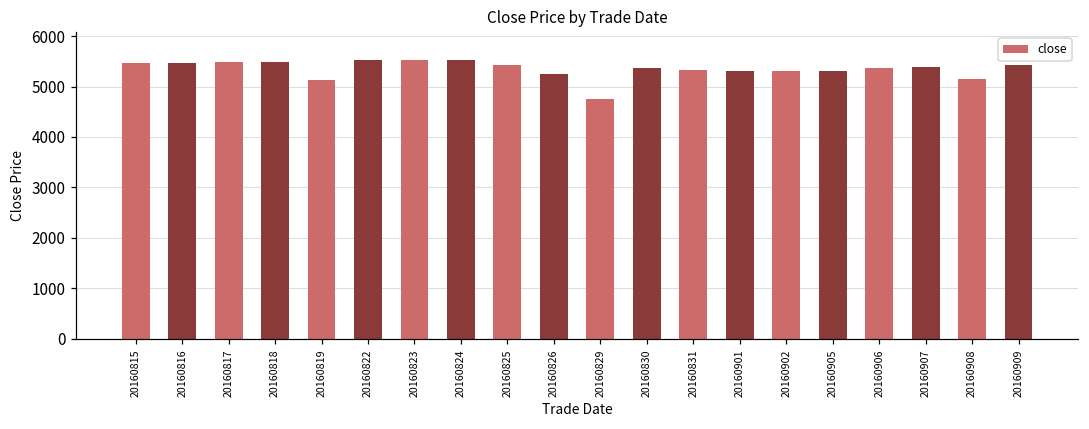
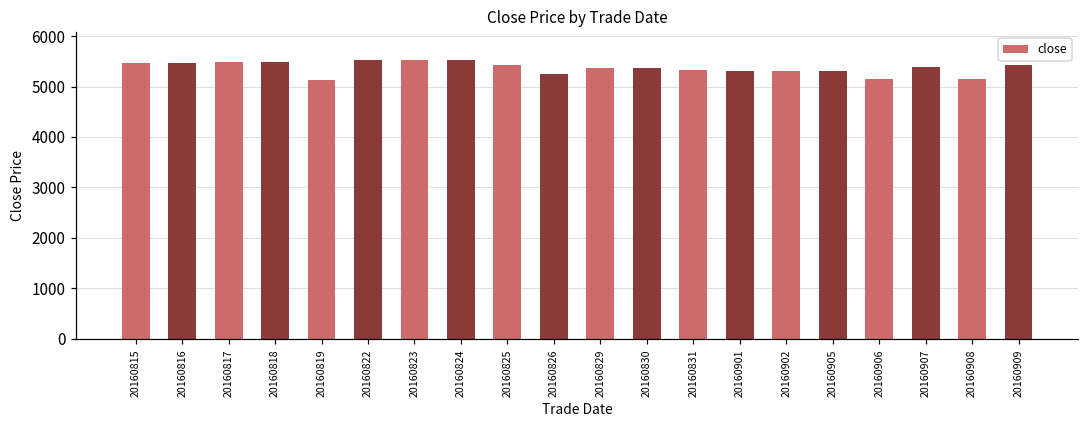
20160829: 4700 -> 5400
20160906: 5400 -> 5200
